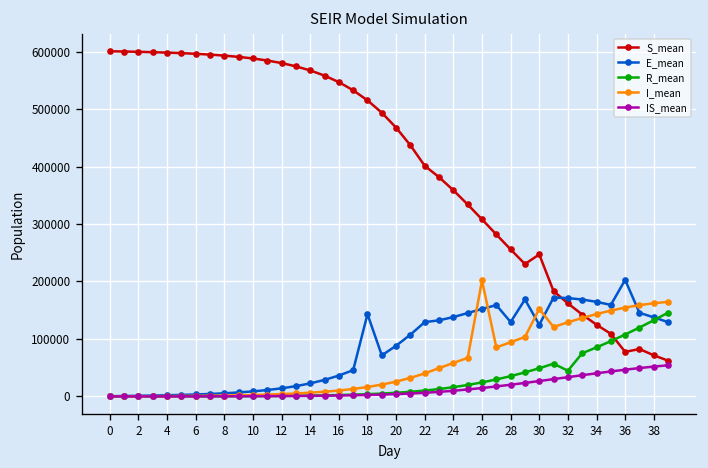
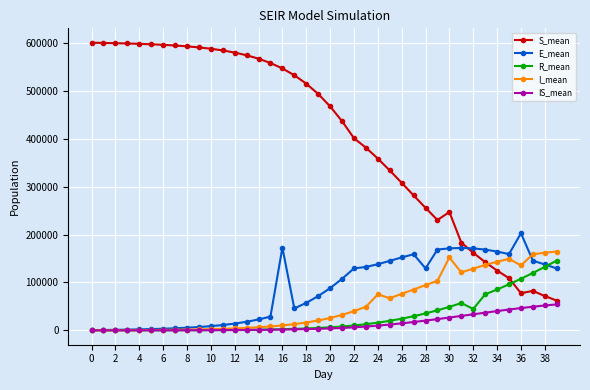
E_mean, 16: 40000 -> 170000
E_mean, 18: 140000 -> 60000
I_mean, 24: 60000 -> 70000
I_mean, 26: 200000 -> 80000
E_mean, 30: 120000 -> 170000
I_mean, 36: 150000 -> 140000
